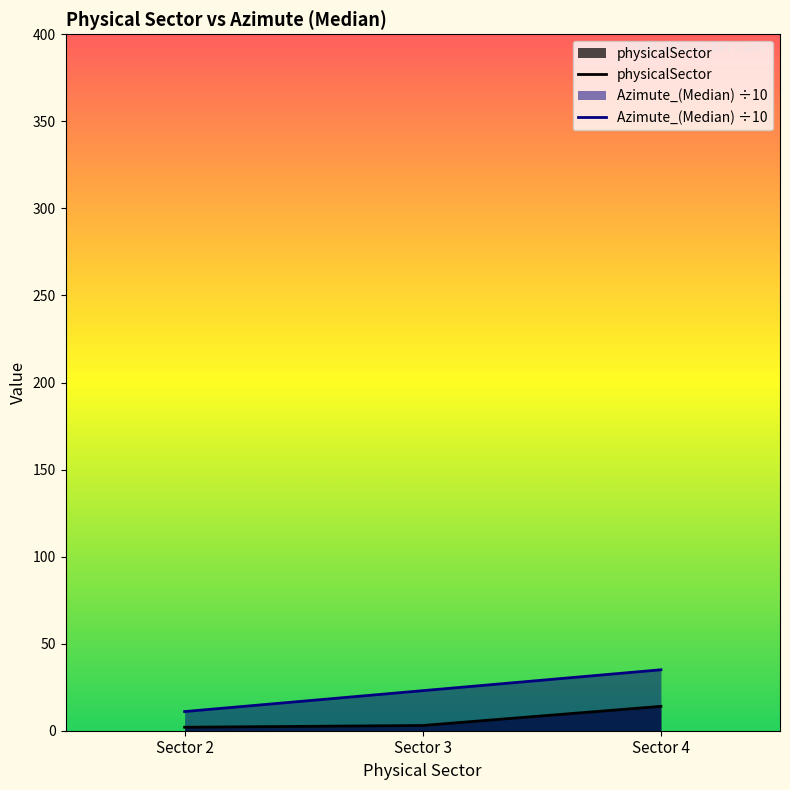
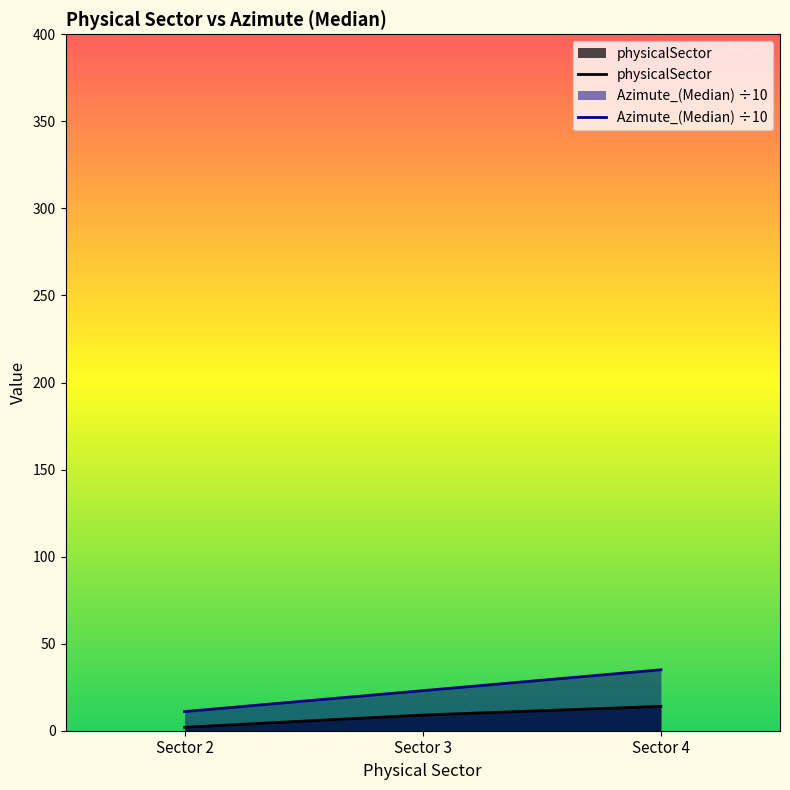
physicalSector, Sector 3: 3 -> 9
